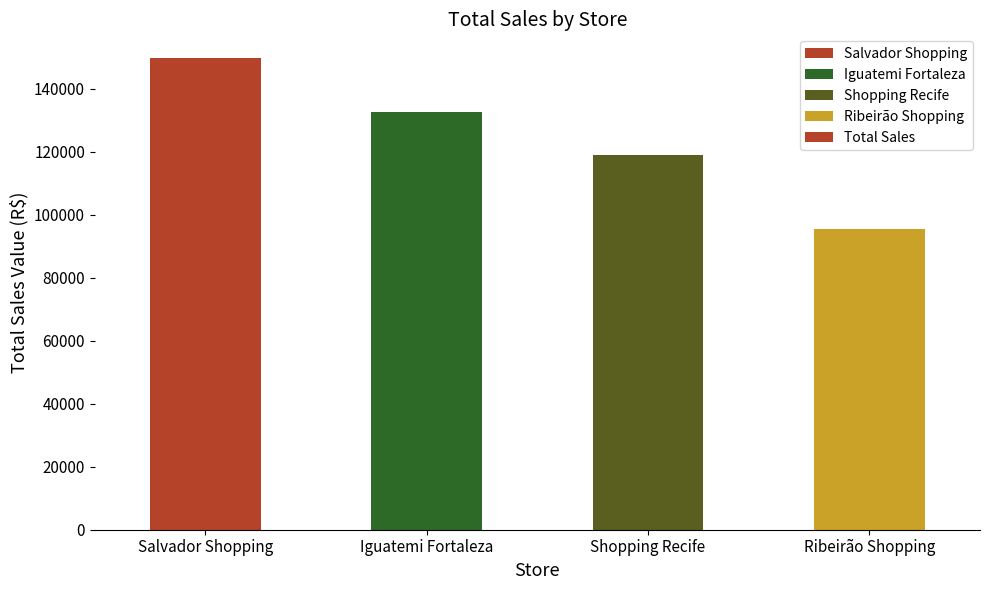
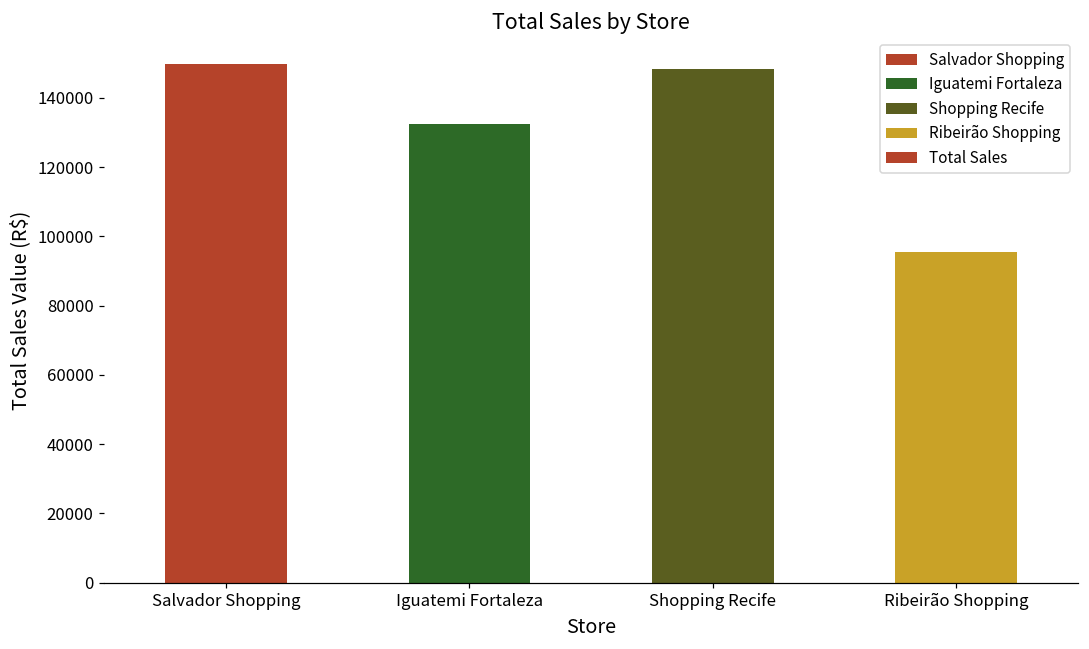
Shopping Recife: 119000 -> 148000
